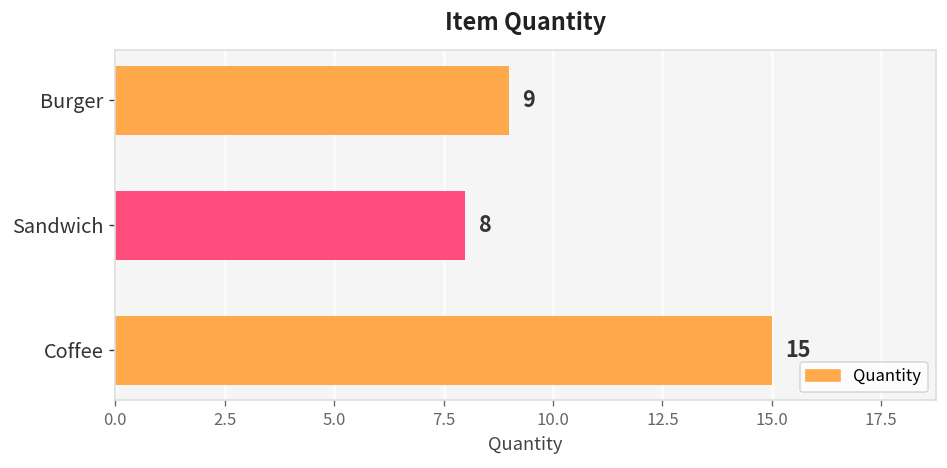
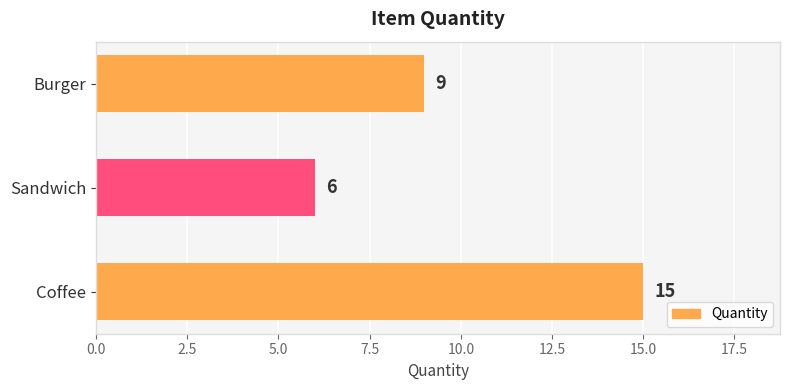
Sandwich: 8 -> 6
